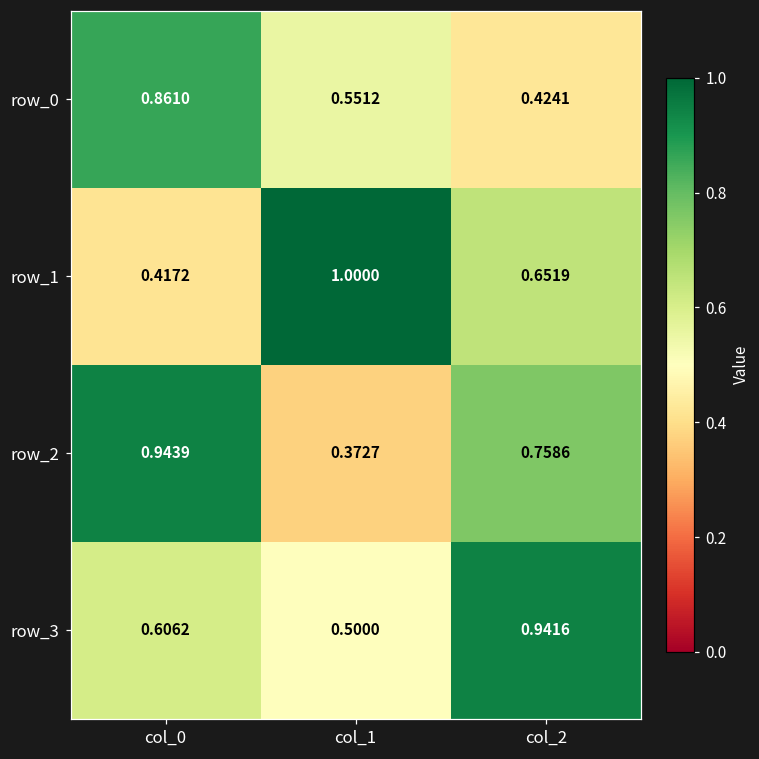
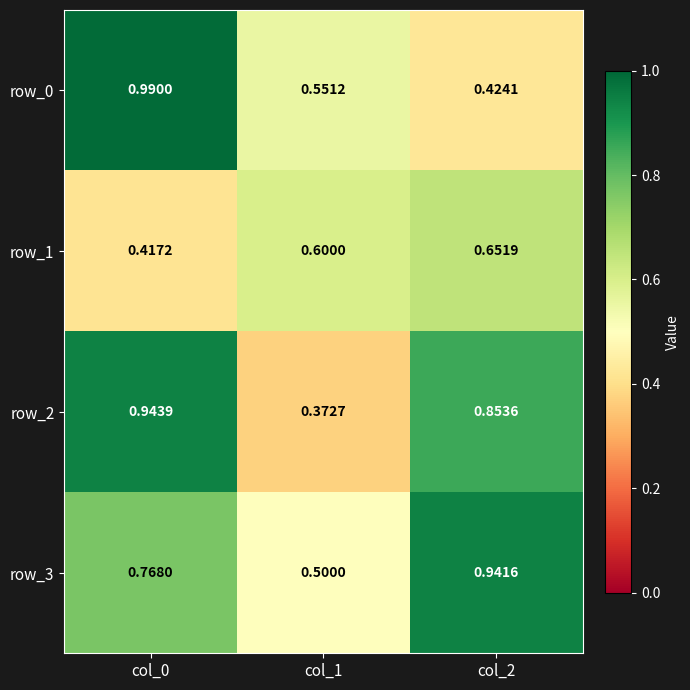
row_0, col_0: 0.8610 -> 0.9900
row_1, col_1: 1.0000 -> 0.6000
row_2, col_2: 0.7586 -> 0.8536
row_3, col_0: 0.6062 -> 0.7680
